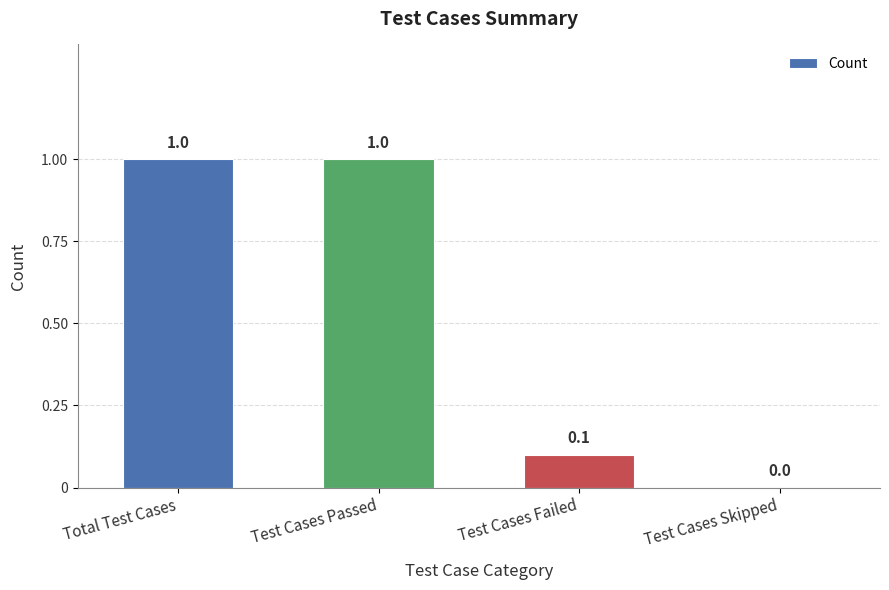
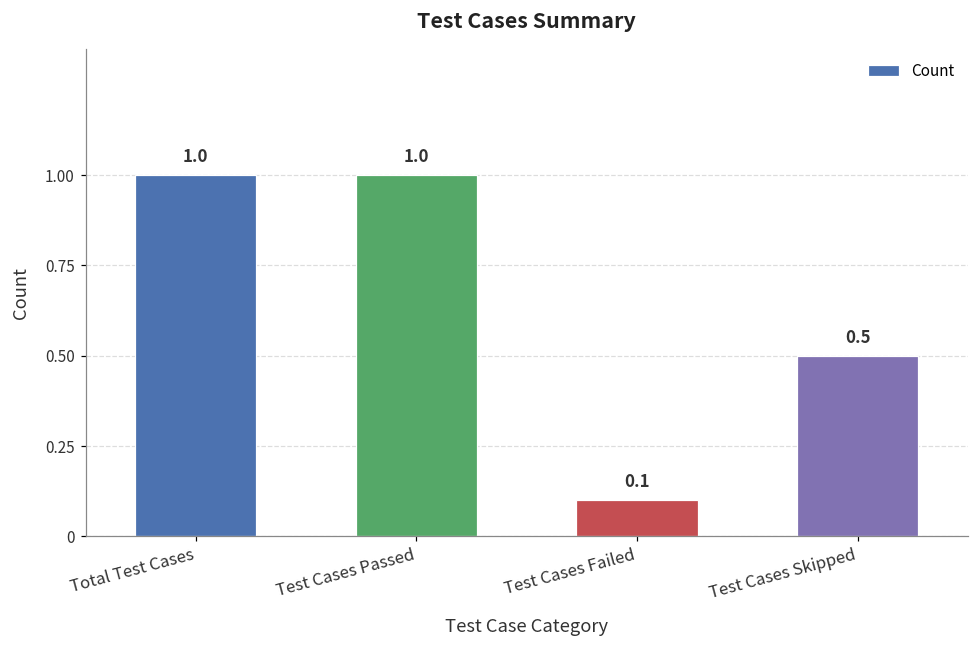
Test Cases Skipped: 0.0 -> 0.5
